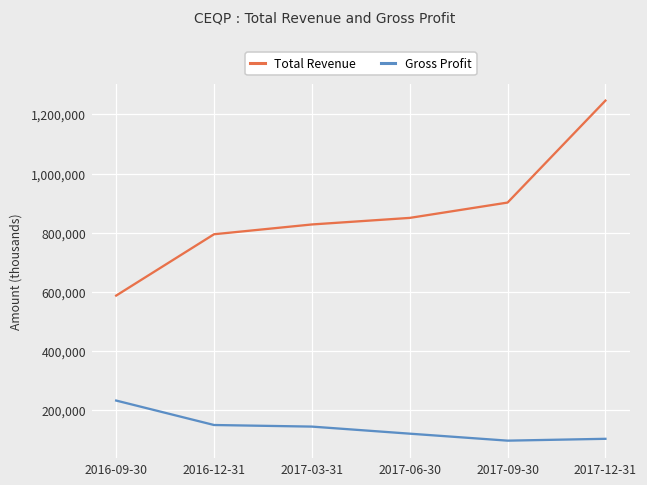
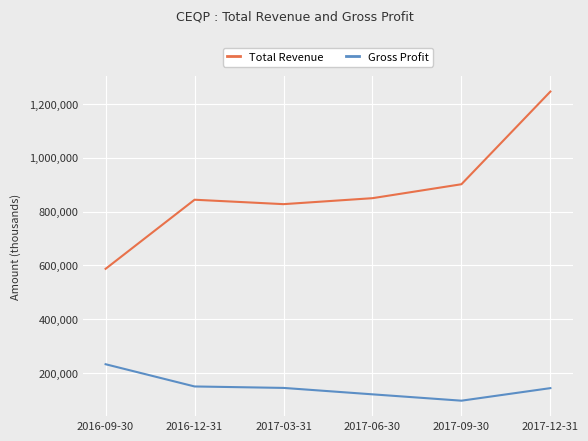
Total Revenue, 2016-12-31: 800,000 -> 840,000
Gross Profit, 2017-12-31: 100,000 -> 140,000
